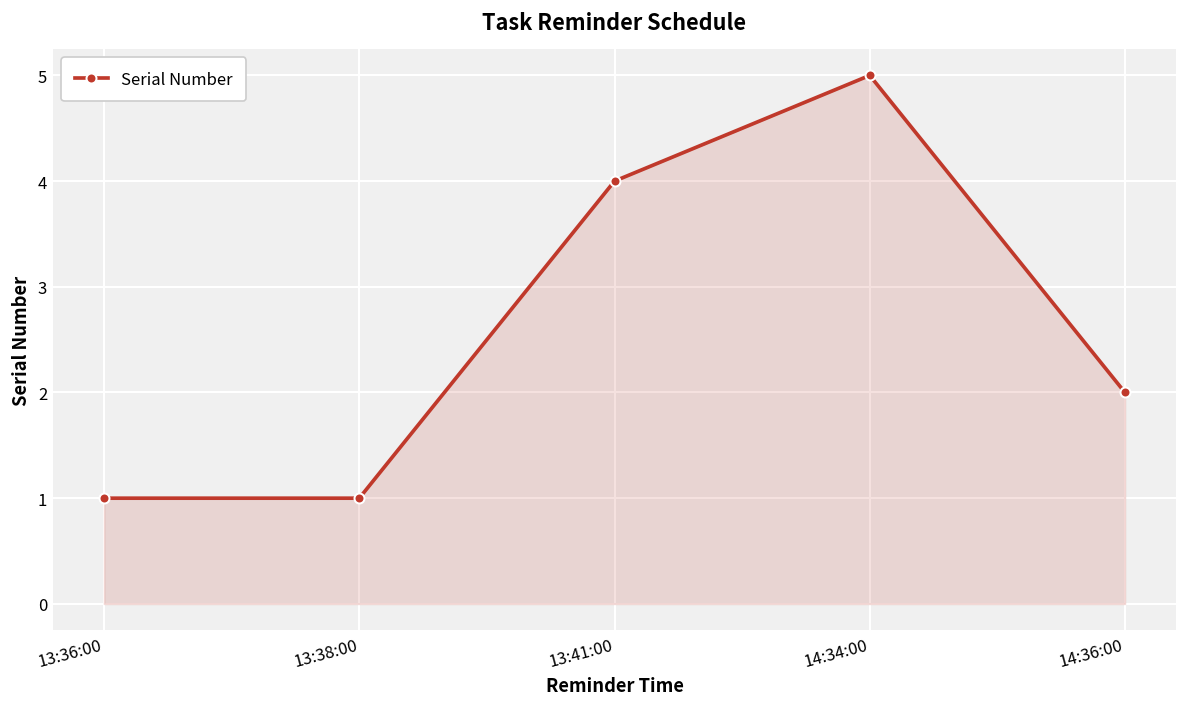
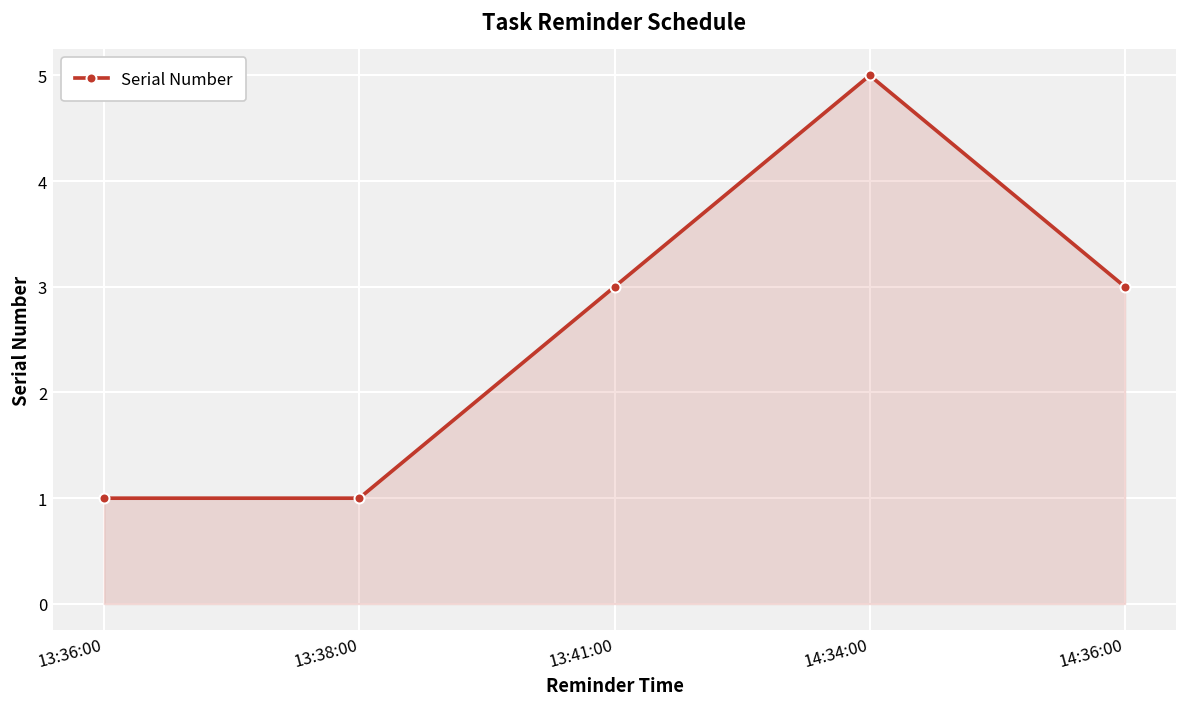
13:41:00: 4 -> 3
14:36:00: 2 -> 3
